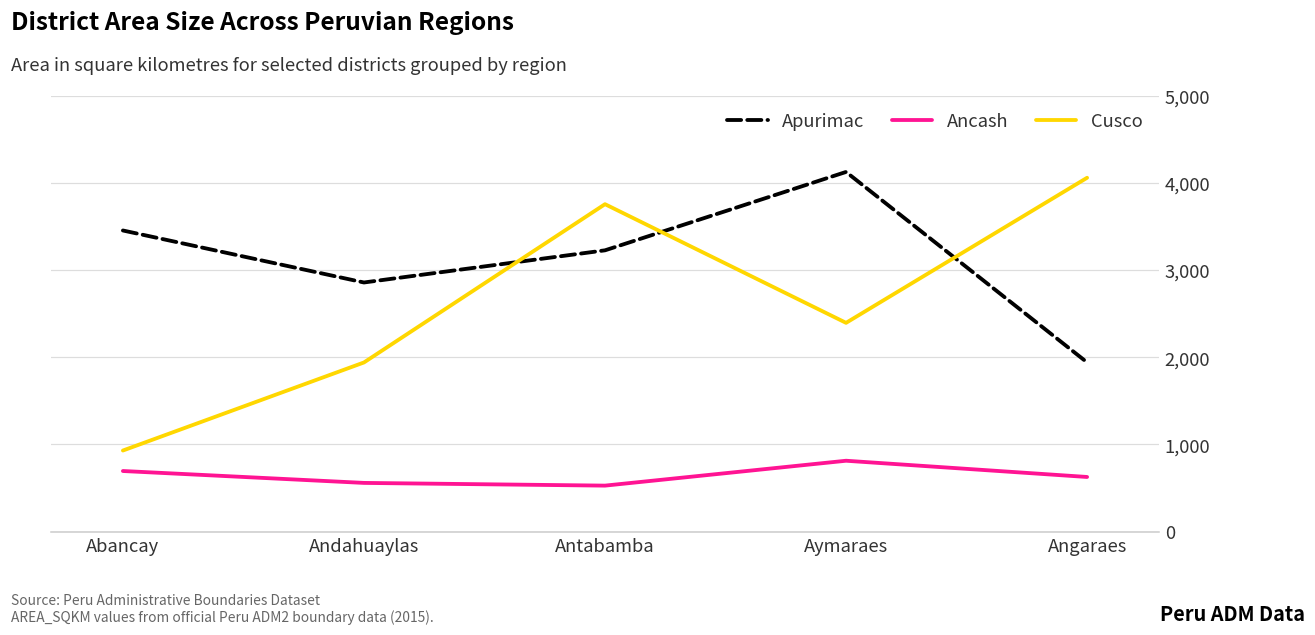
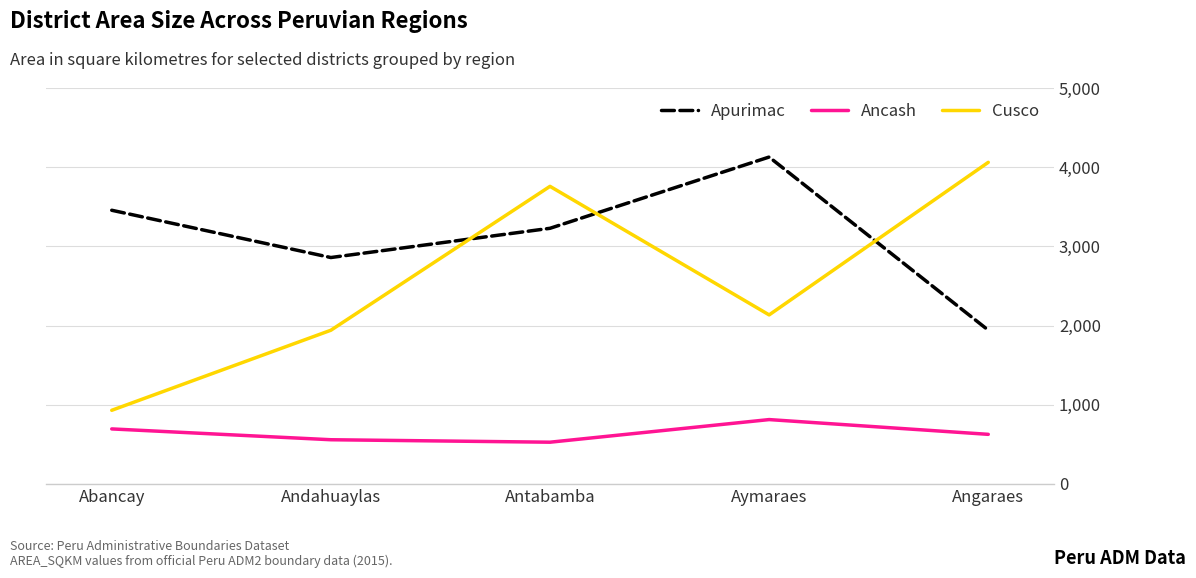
Cusco, Aymaraes: 2,400 -> 2,100
